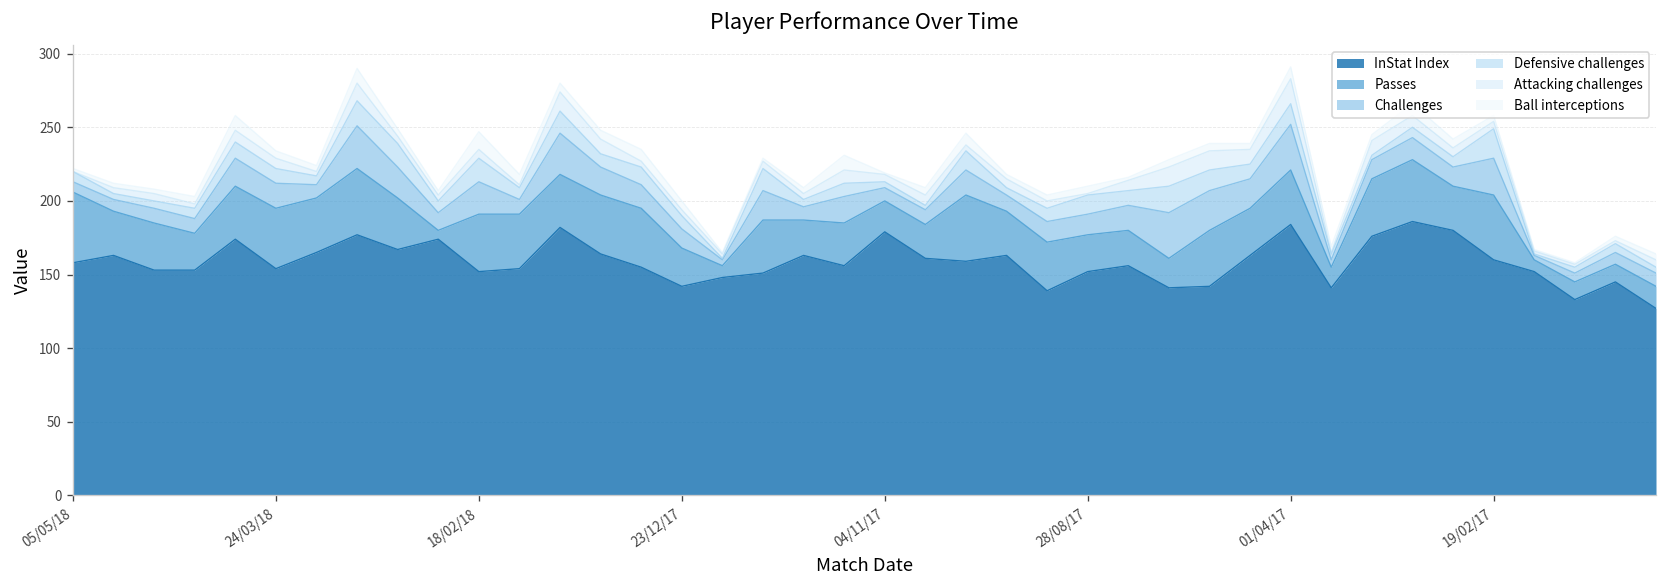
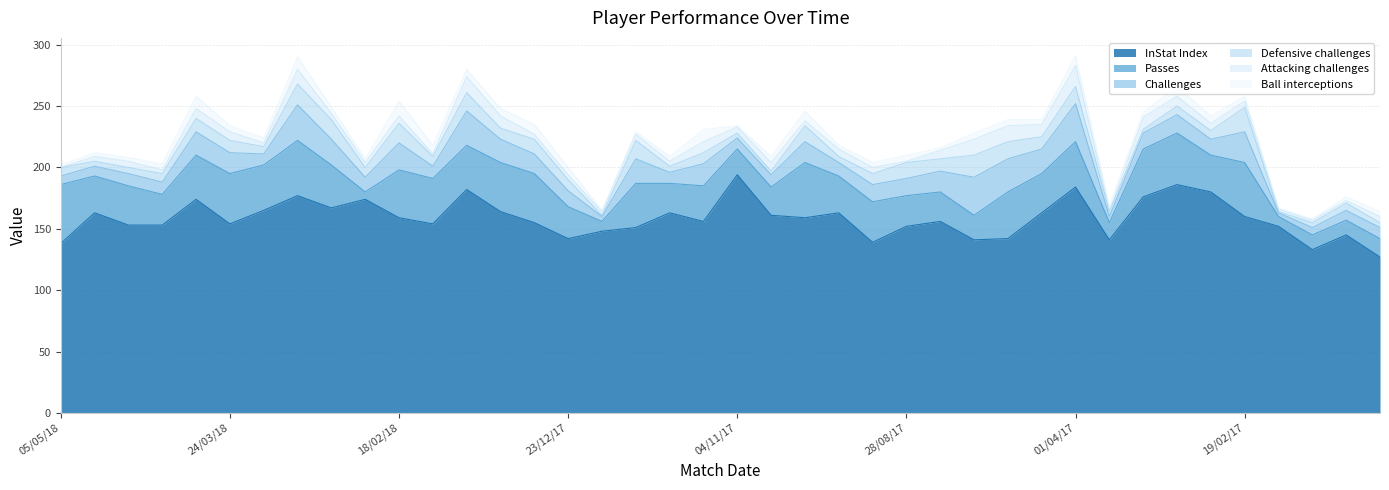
InStat Index, 05/05/18: 158 -> 138
InStat Index, 18/02/18: 152 -> 159
InStat Index, 04/11/17: 179 -> 194
